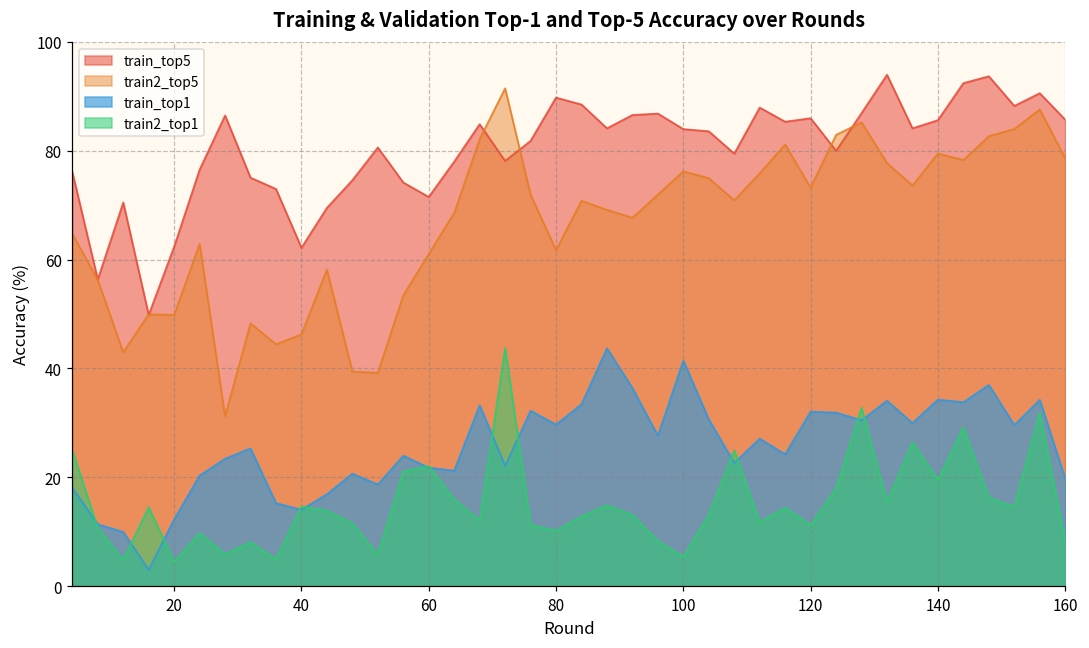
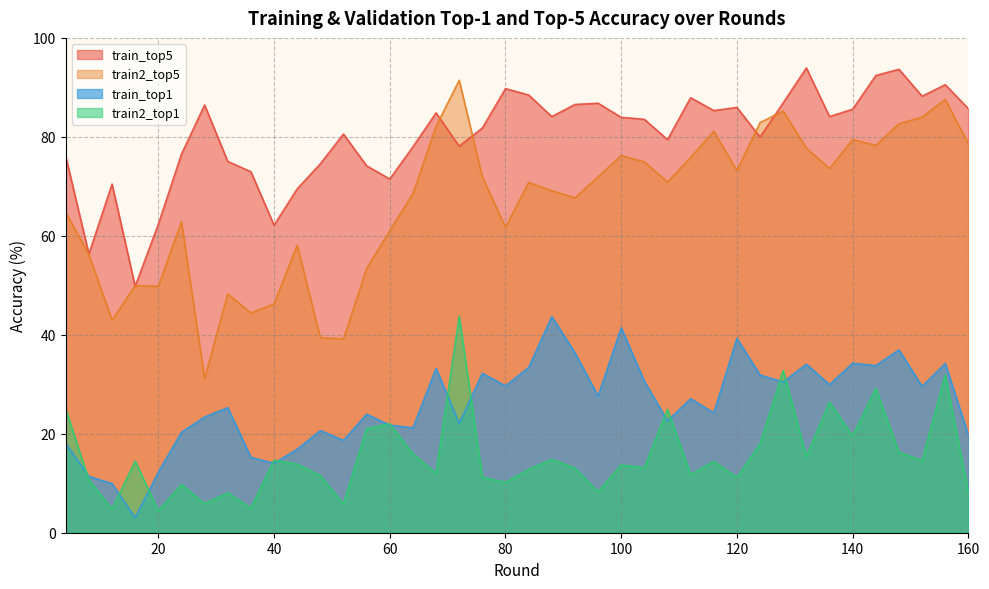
train2_top1, 100: 5 -> 14
train_top1, 120: 32 -> 39
